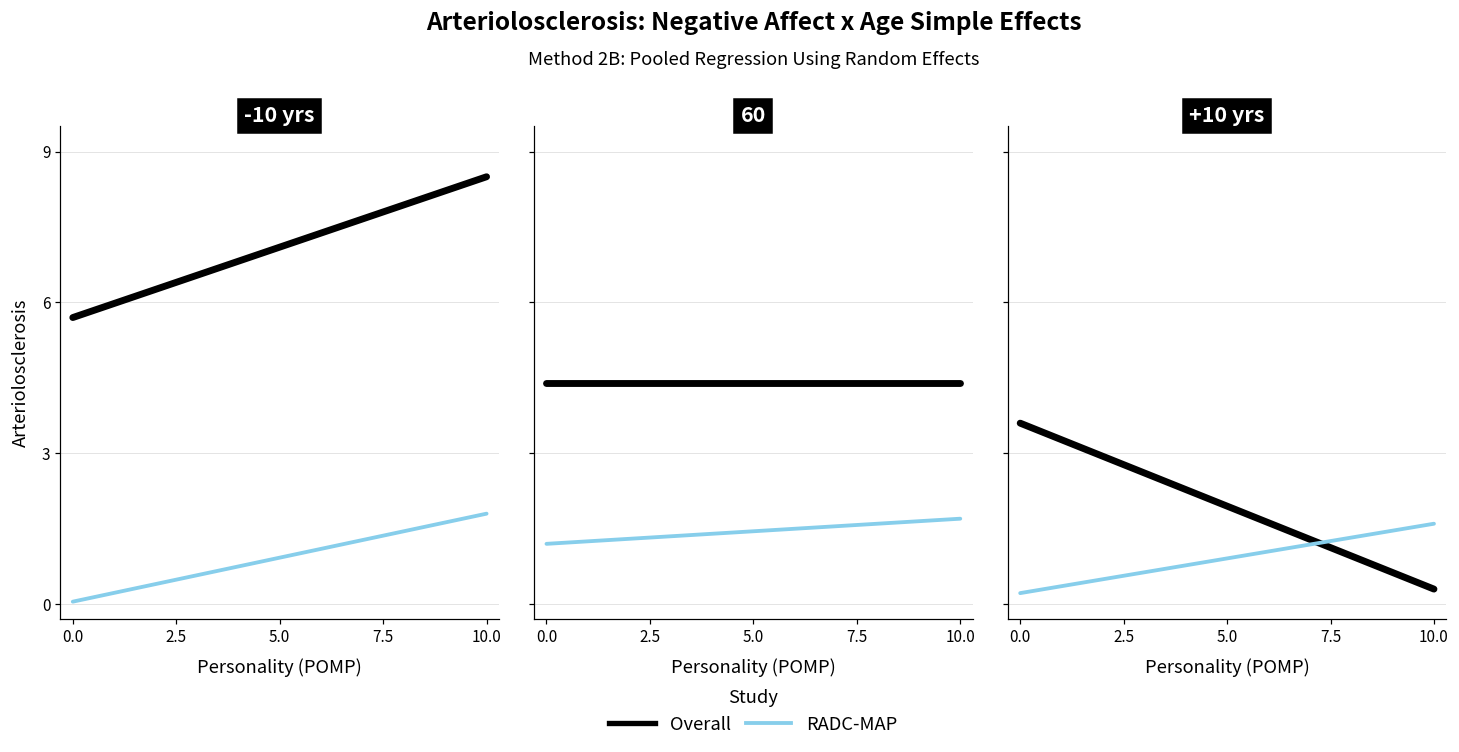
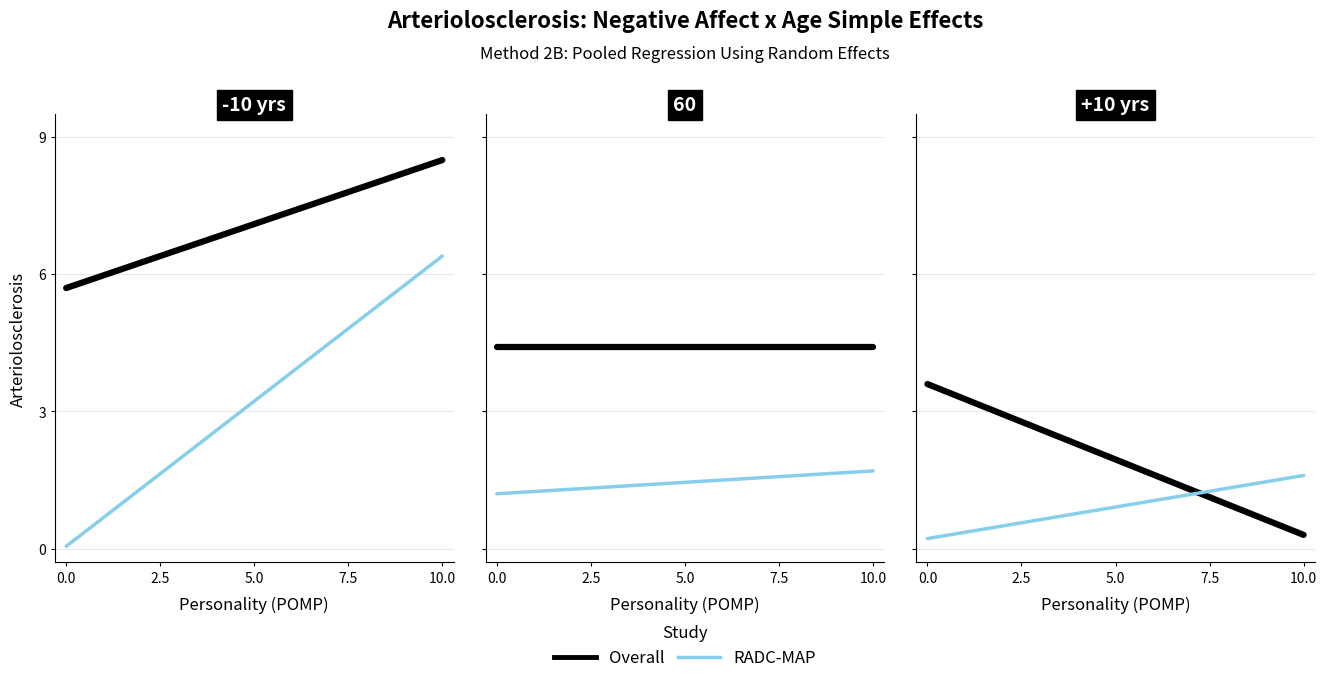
-10 yrs, RADC-MAP, 10.0: 1.8 -> 6.4
